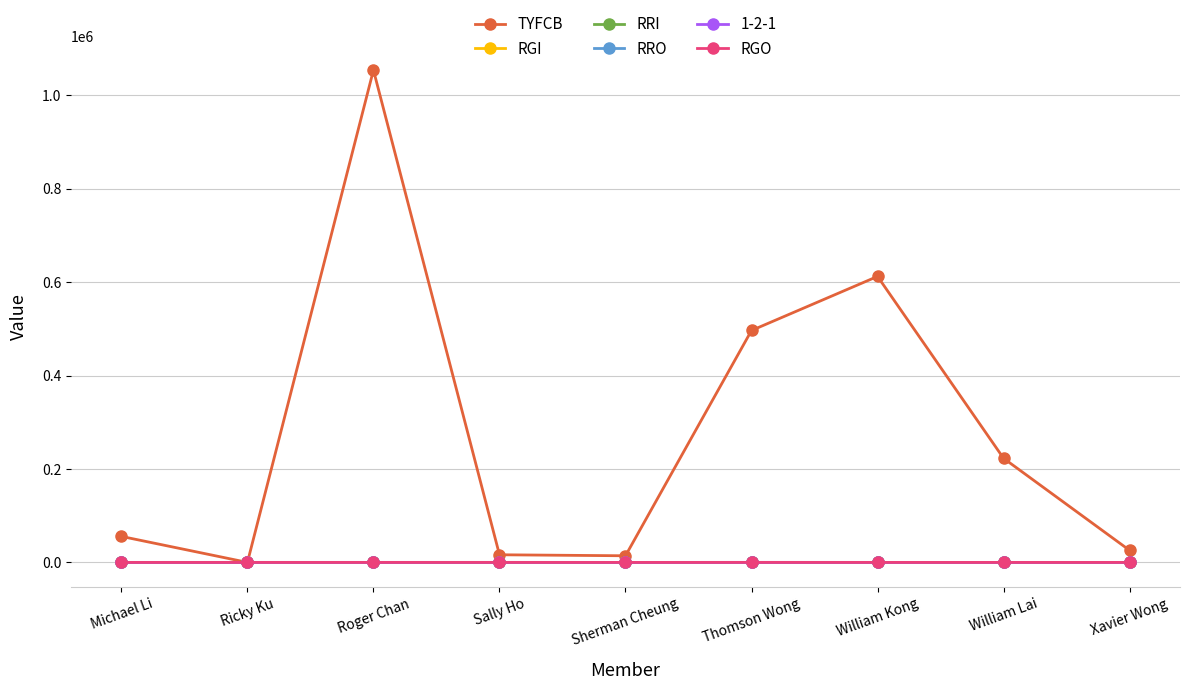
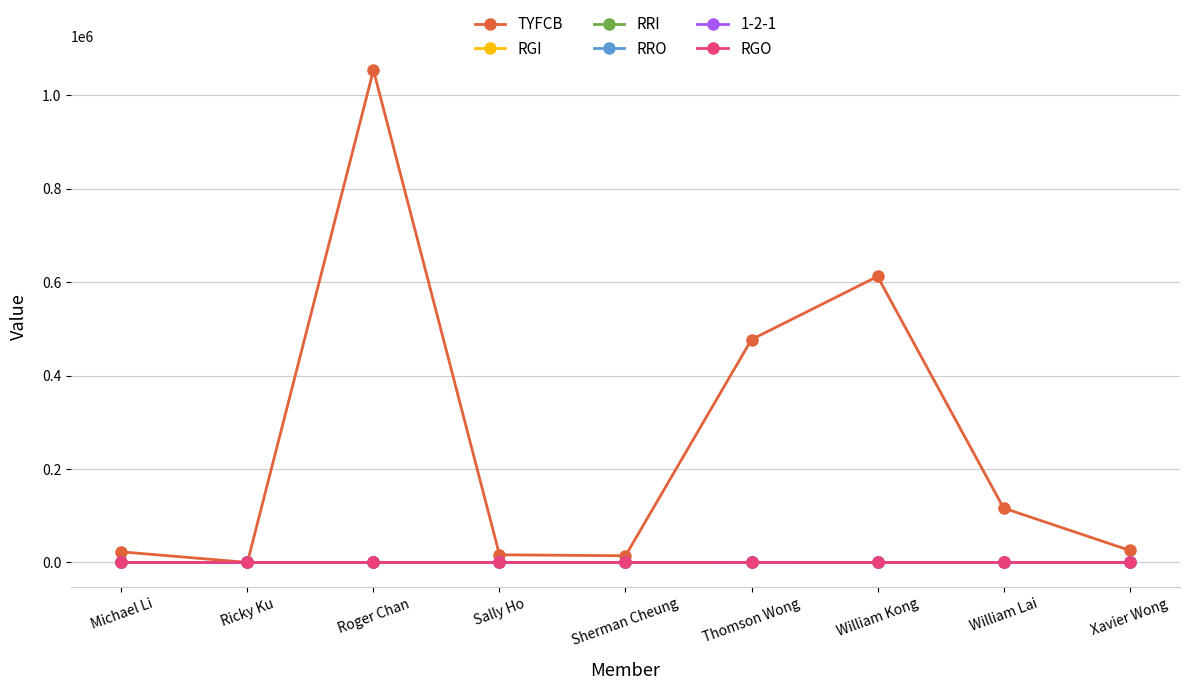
TYFCB, Michael Li: 60000 -> 20000
TYFCB, Thomson Wong: 500000 -> 480000
TYFCB, William Lai: 220000 -> 120000
